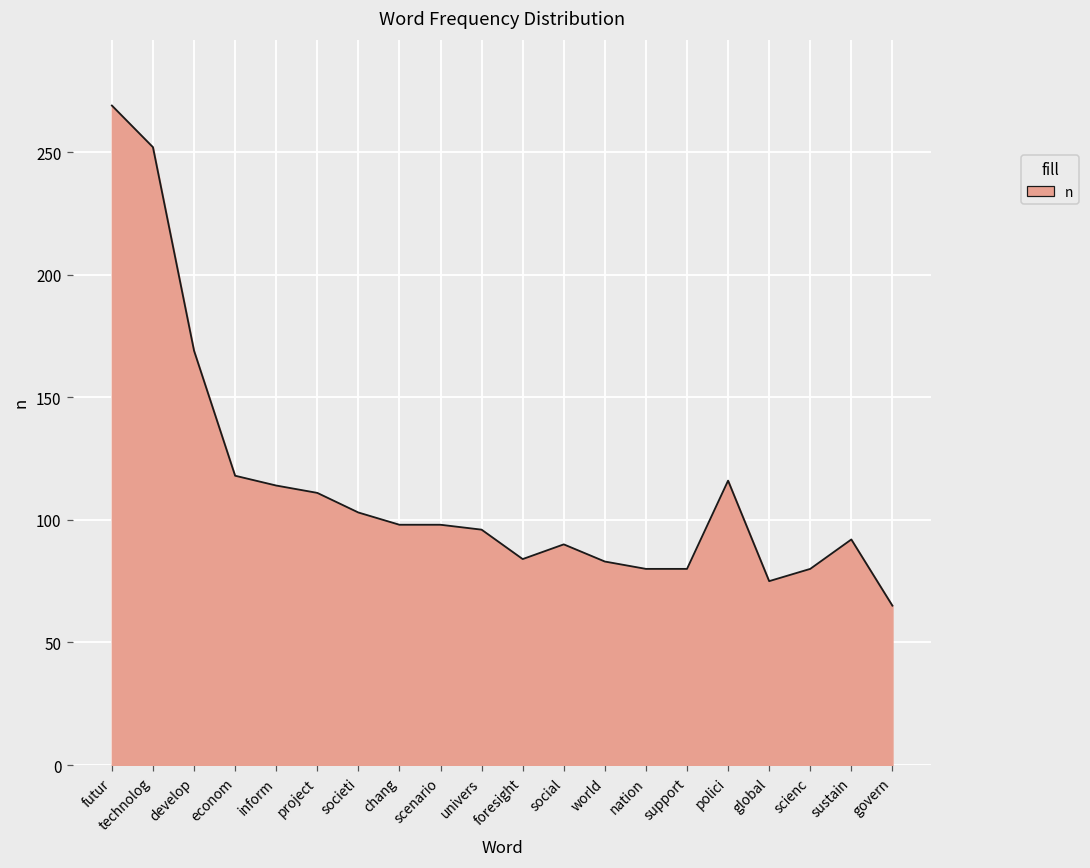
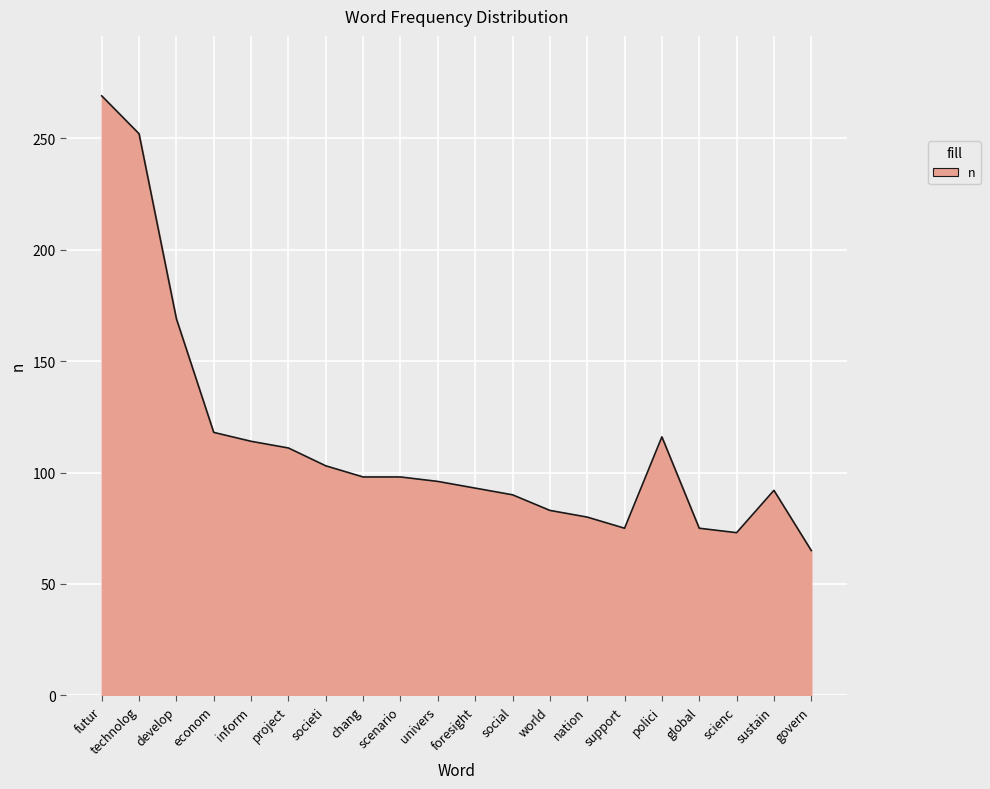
foresight: 84 -> 93
support: 80 -> 75
scienc: 80 -> 73
